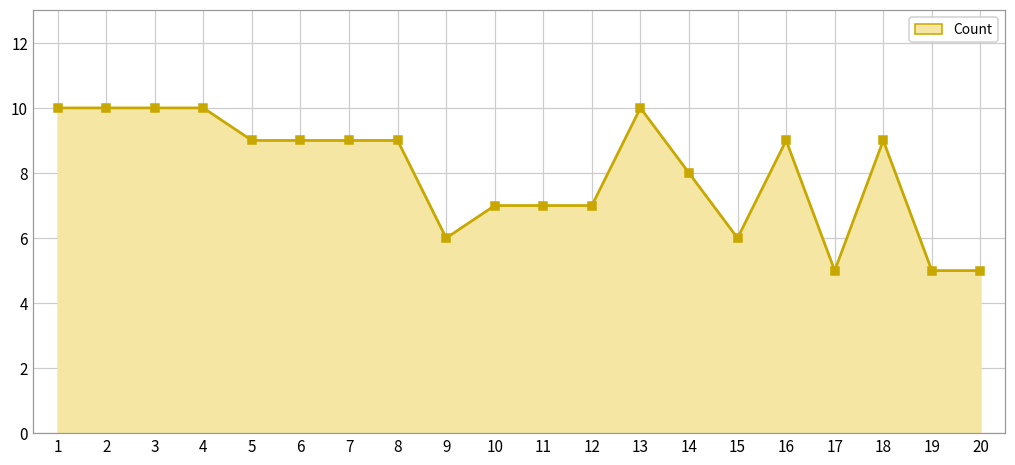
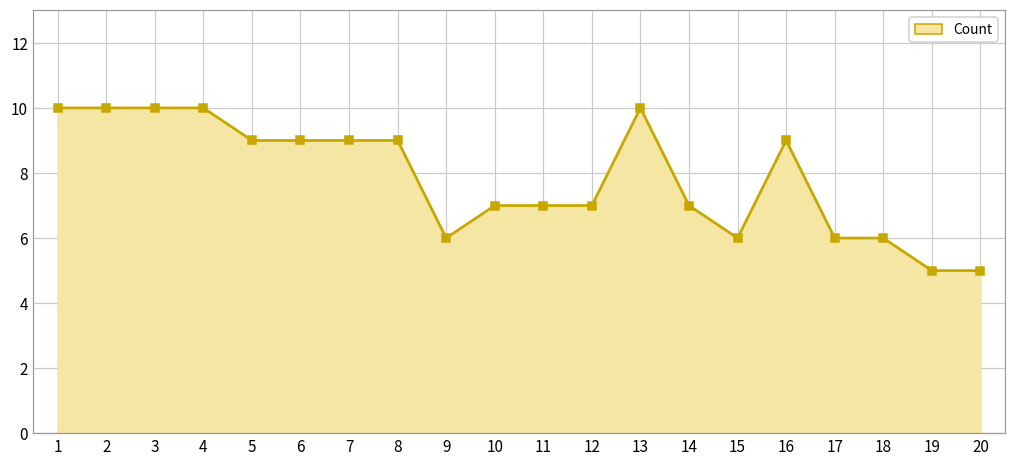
14: 8 -> 7
17: 5 -> 6
18: 9 -> 6
